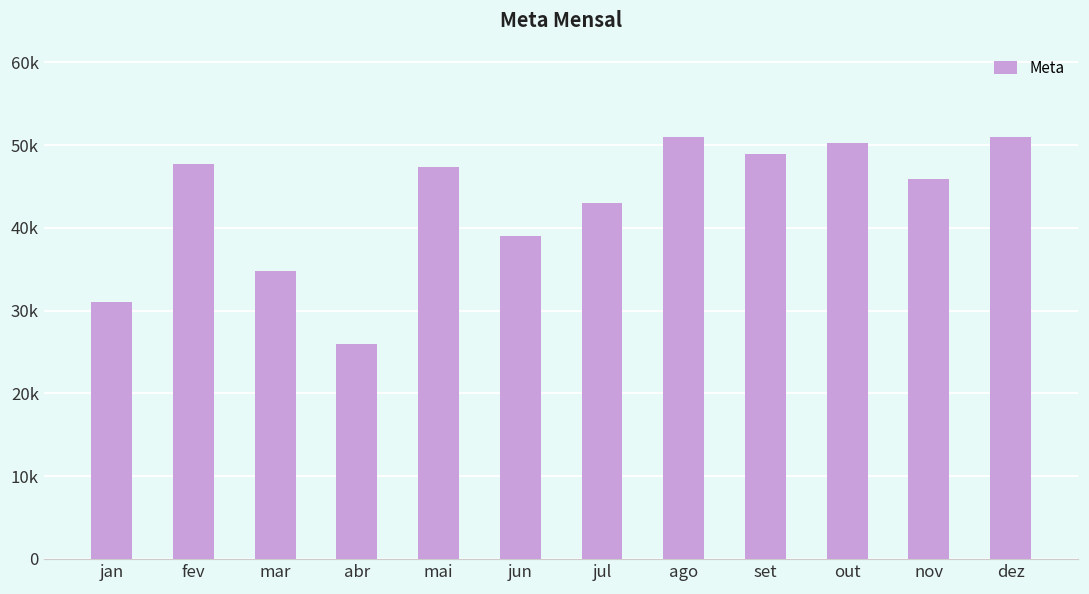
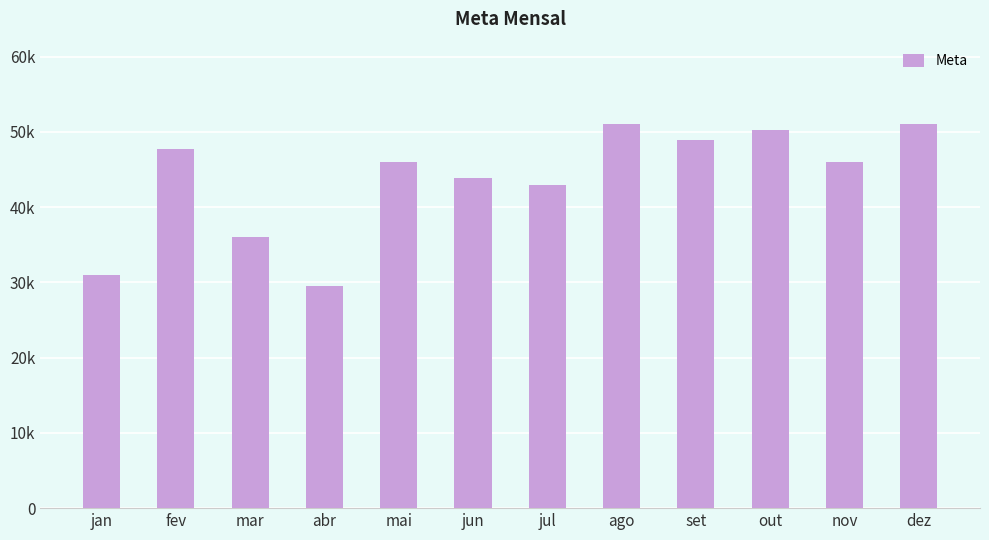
mar: 35000 -> 36000
abr: 26000 -> 30000
mai: 47000 -> 46000
jun: 39000 -> 44000
